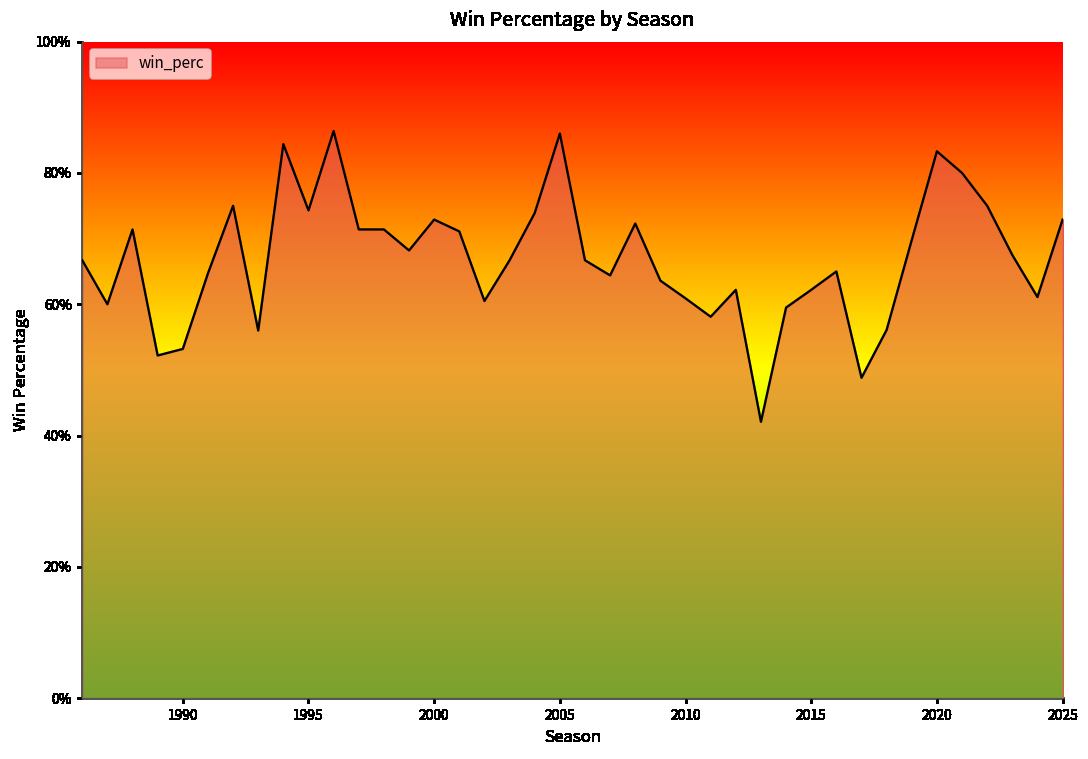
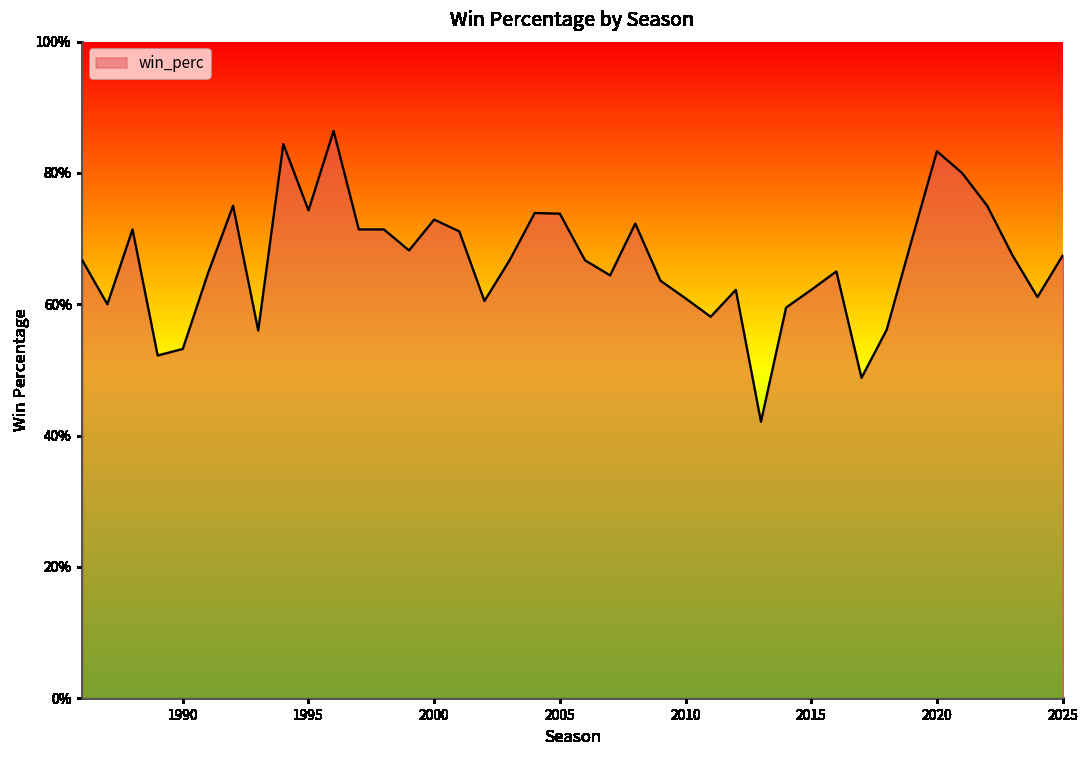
2005: 86% -> 74%
2025: 73% -> 67%
